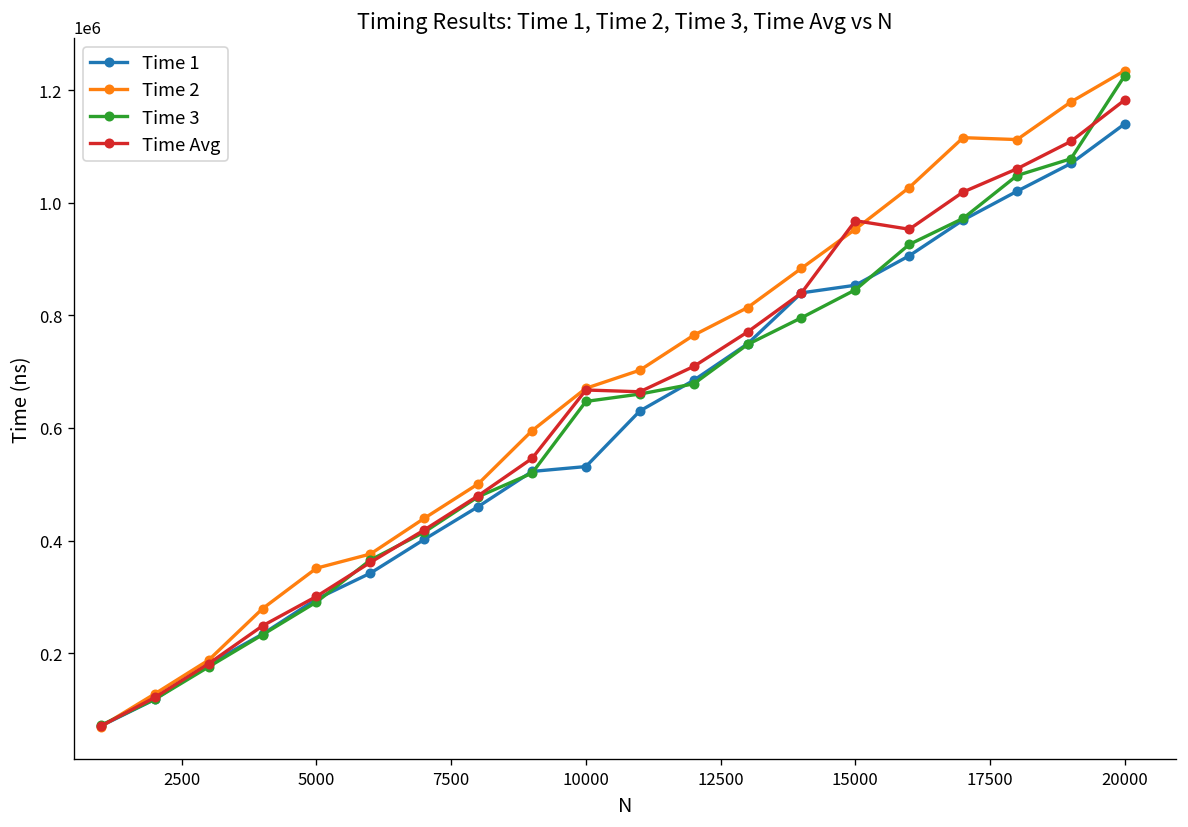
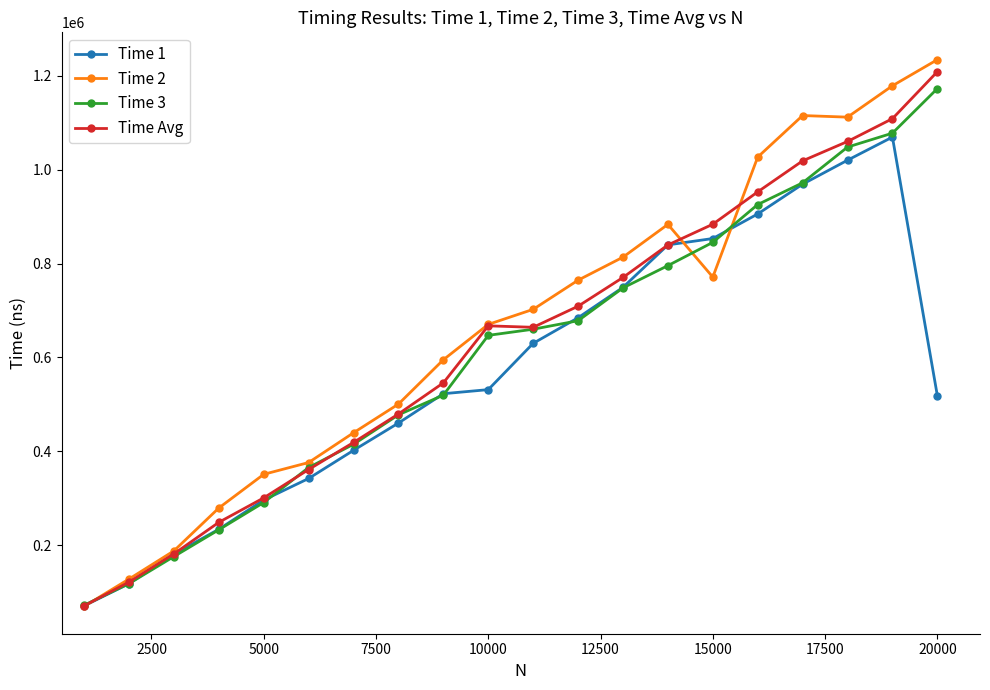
Time 2, 15000: 950000 -> 770000
Time Avg, 15000: 970000 -> 880000
Time 1, 20000: 1140000 -> 520000
Time 3, 20000: 1230000 -> 1170000
Time Avg, 20000: 1180000 -> 1210000
